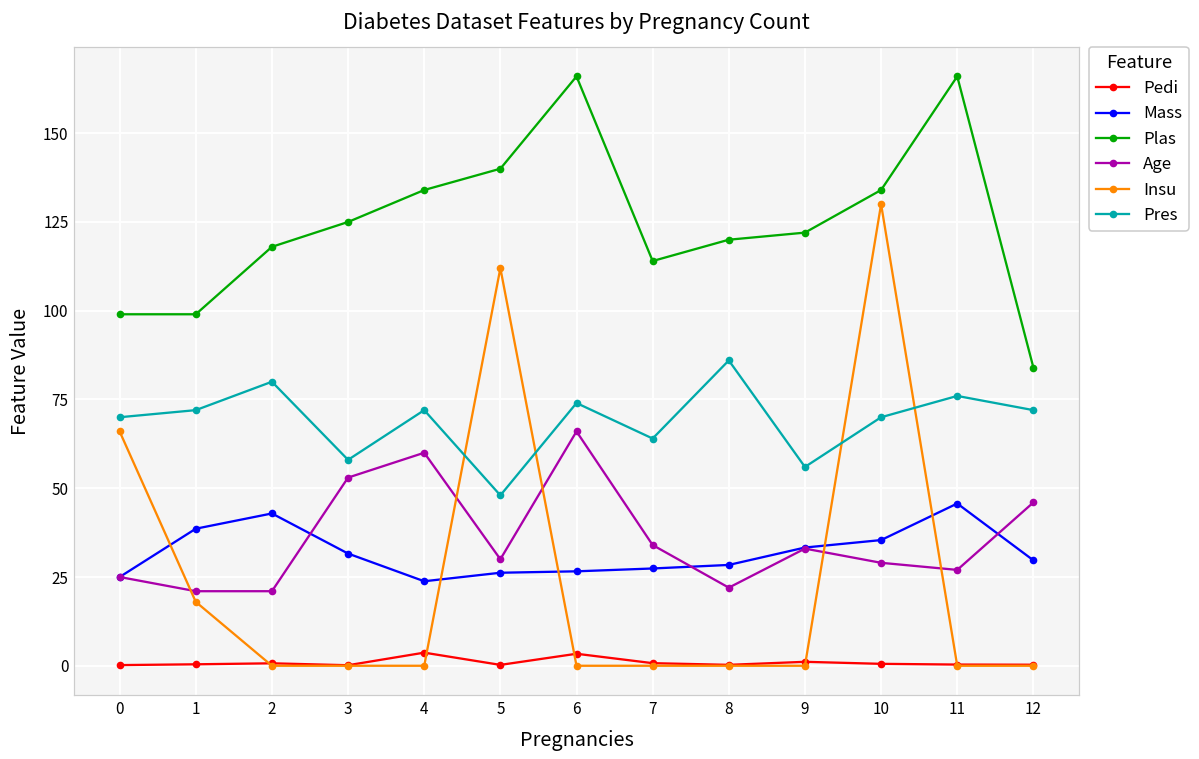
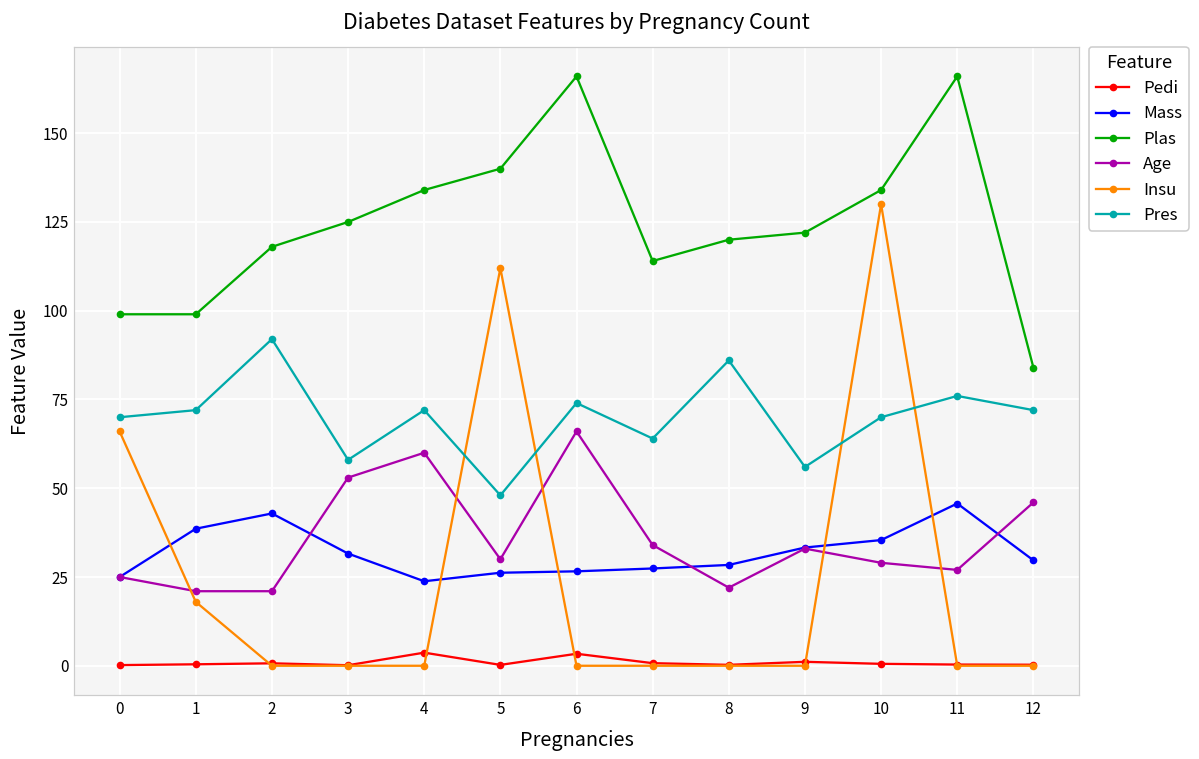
Pres, 2: 80 -> 92
